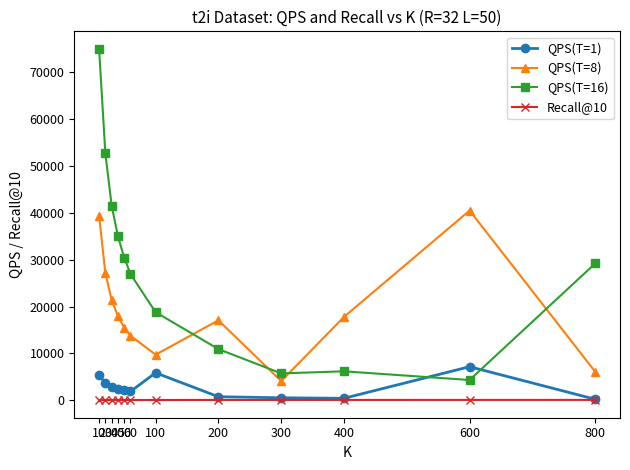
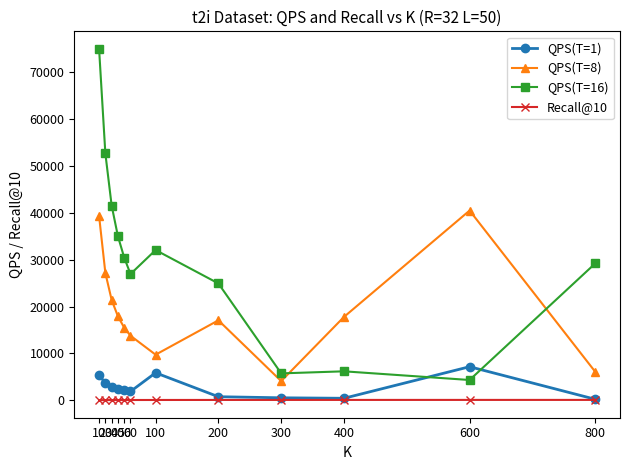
QPS(T=16), 100: 19000 -> 32000
QPS(T=16), 200: 11000 -> 25000
